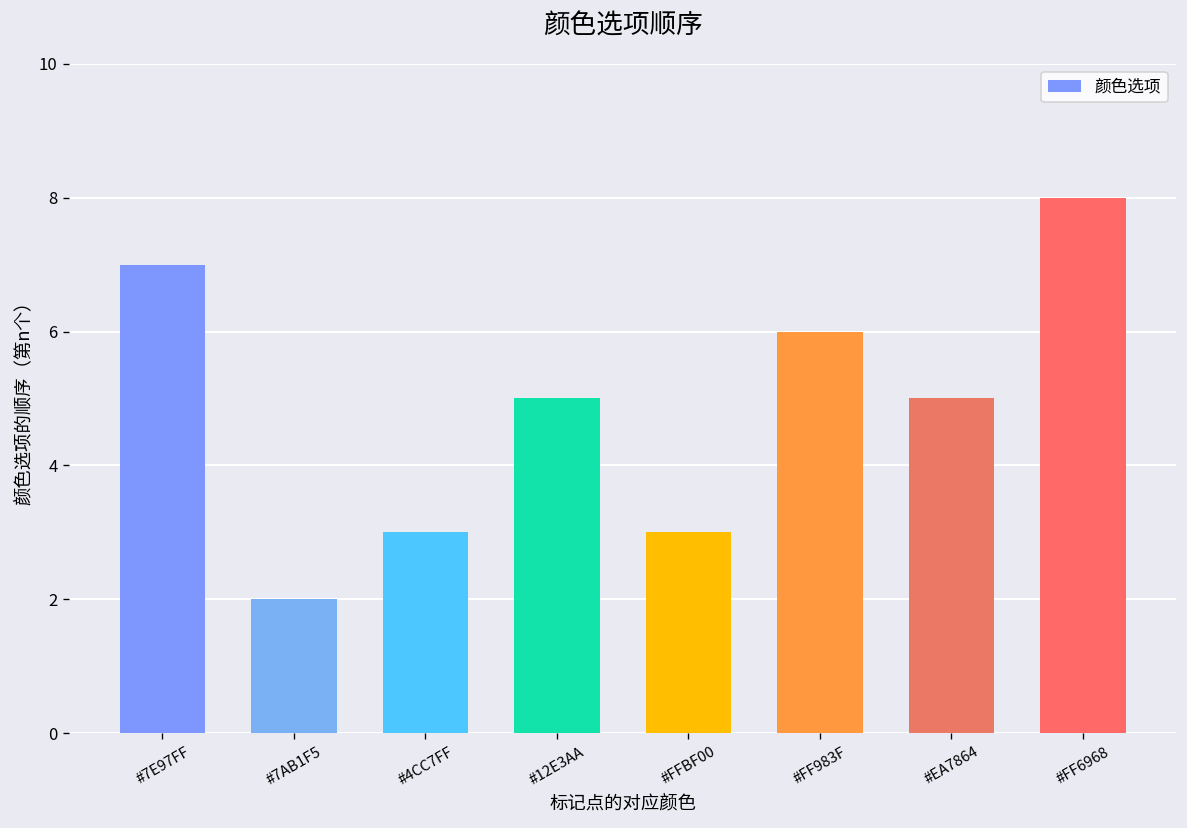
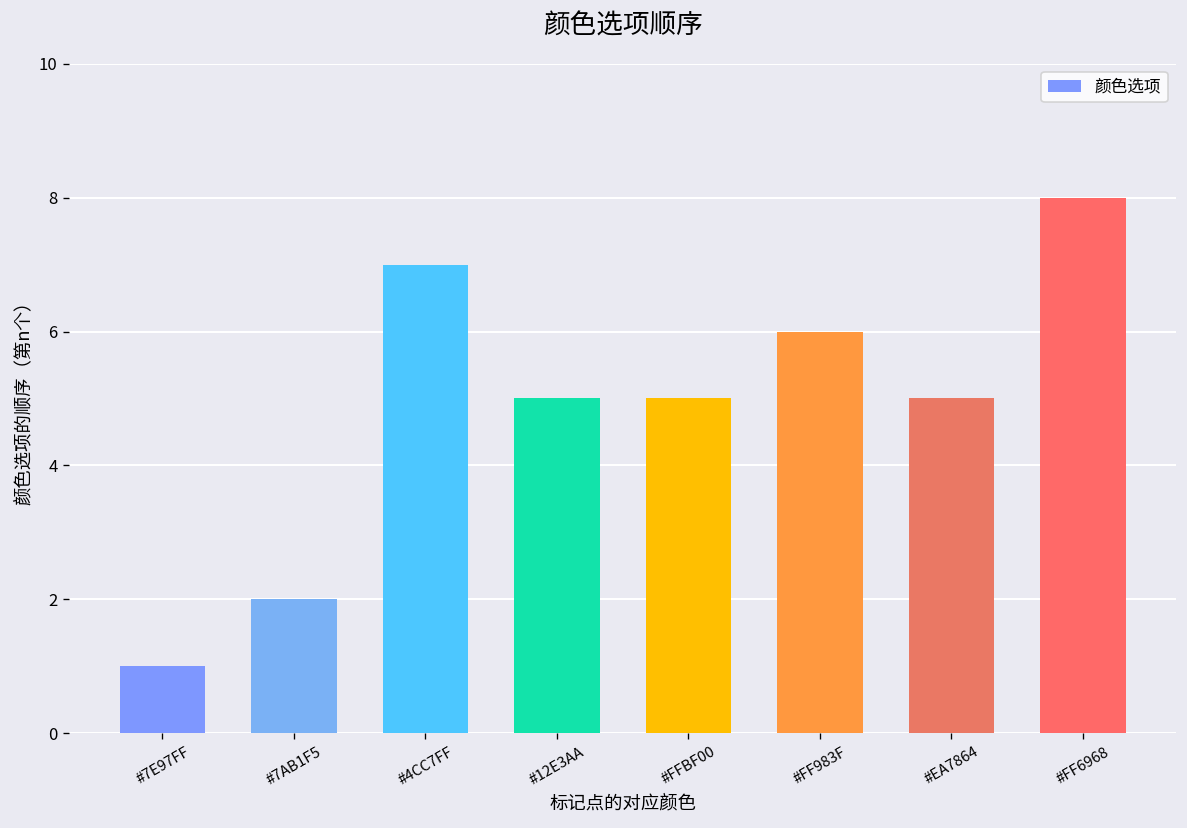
#7E97FF: 7 -> 1
#4CC7FF: 3 -> 7
#FFBF00: 3 -> 5
